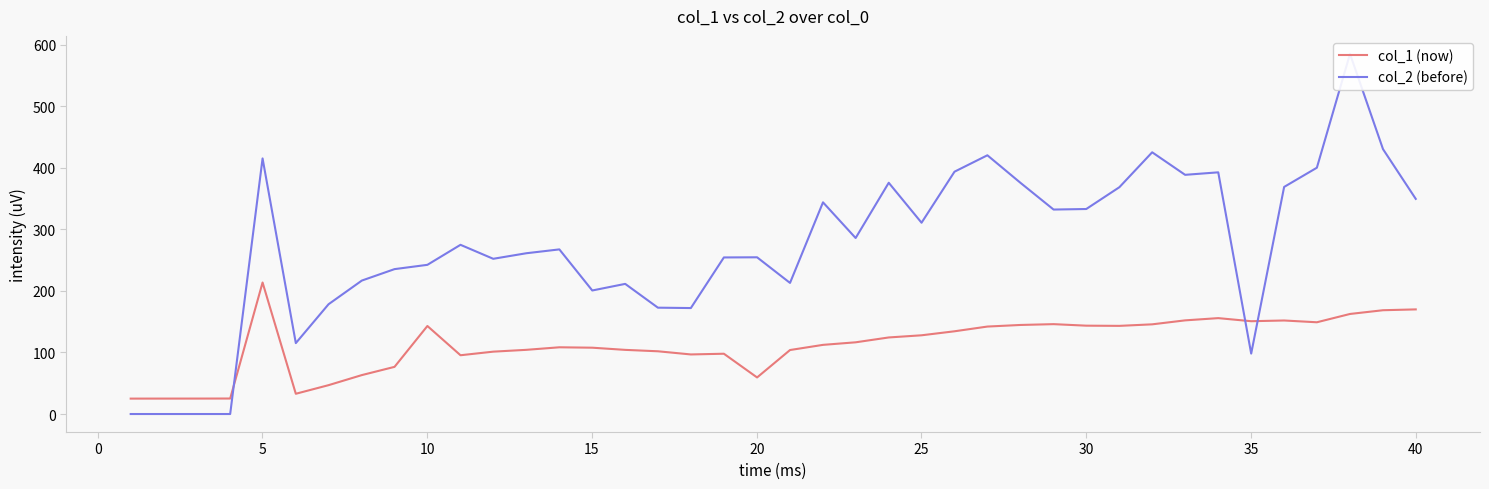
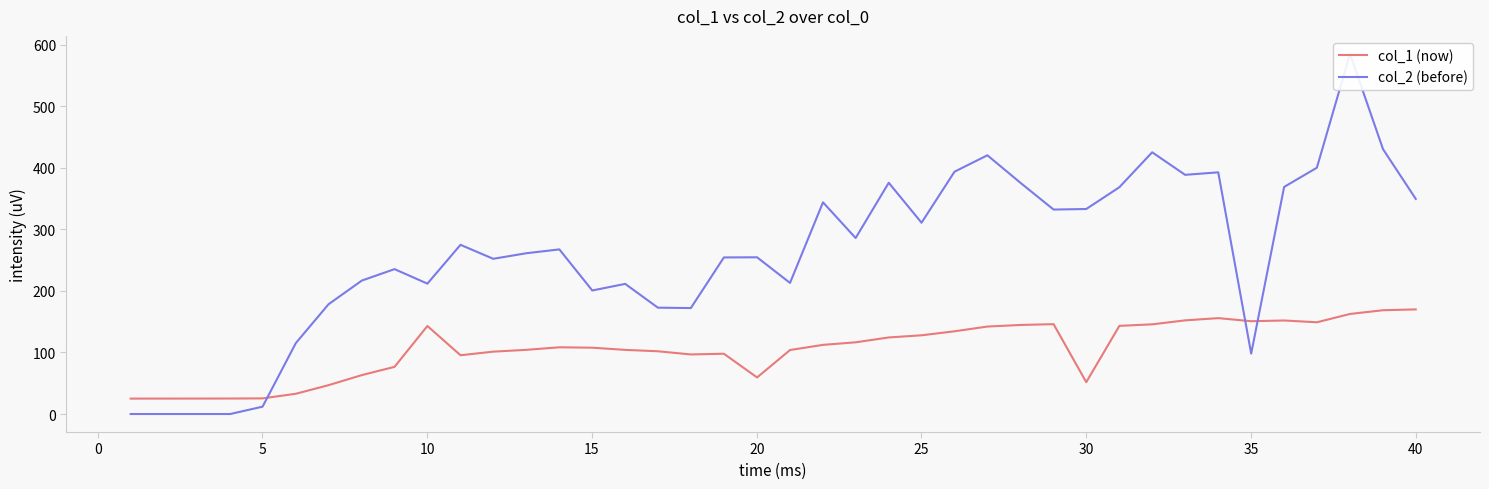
col_1 (now), 5: 210 -> 30
col_2 (before), 5: 420 -> 10
col_2 (before), 10: 240 -> 210
col_1 (now), 30: 140 -> 50
